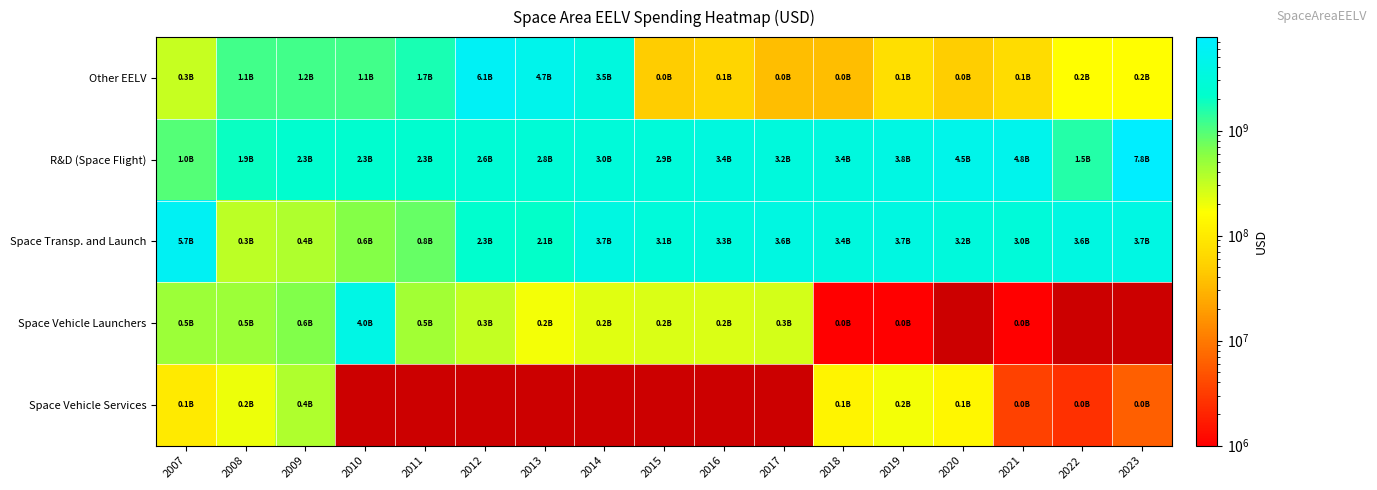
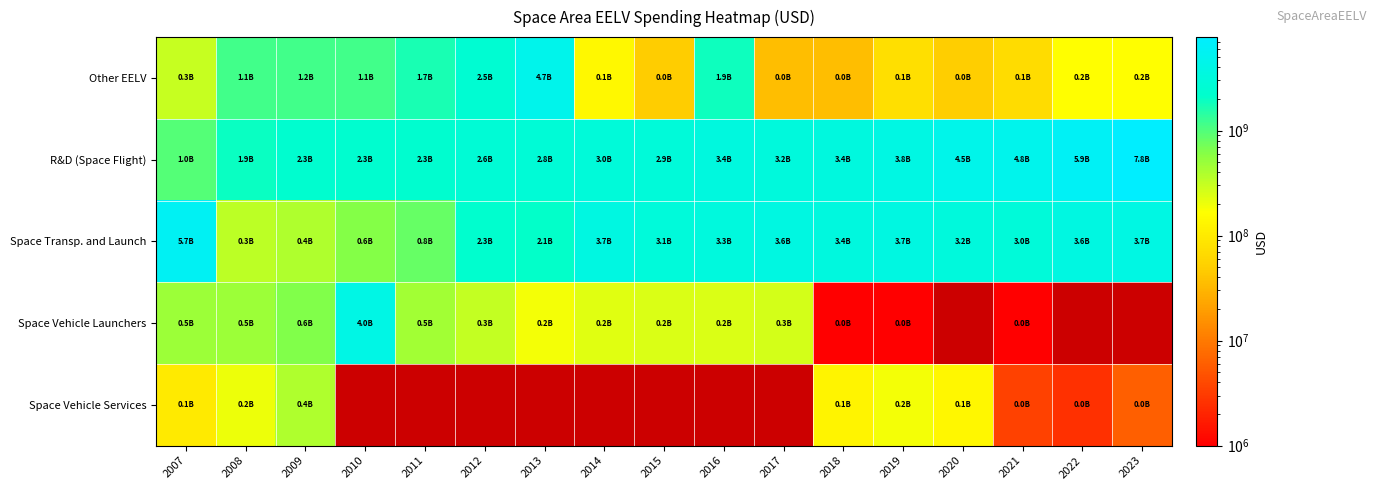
Other EELV, 2012: 6.1B -> 2.5B
Other EELV, 2014: 3.5B -> 0.1B
Other EELV, 2016: 0.1B -> 1.9B
R&D (Space Flight), 2022: 1.5B -> 5.9B
